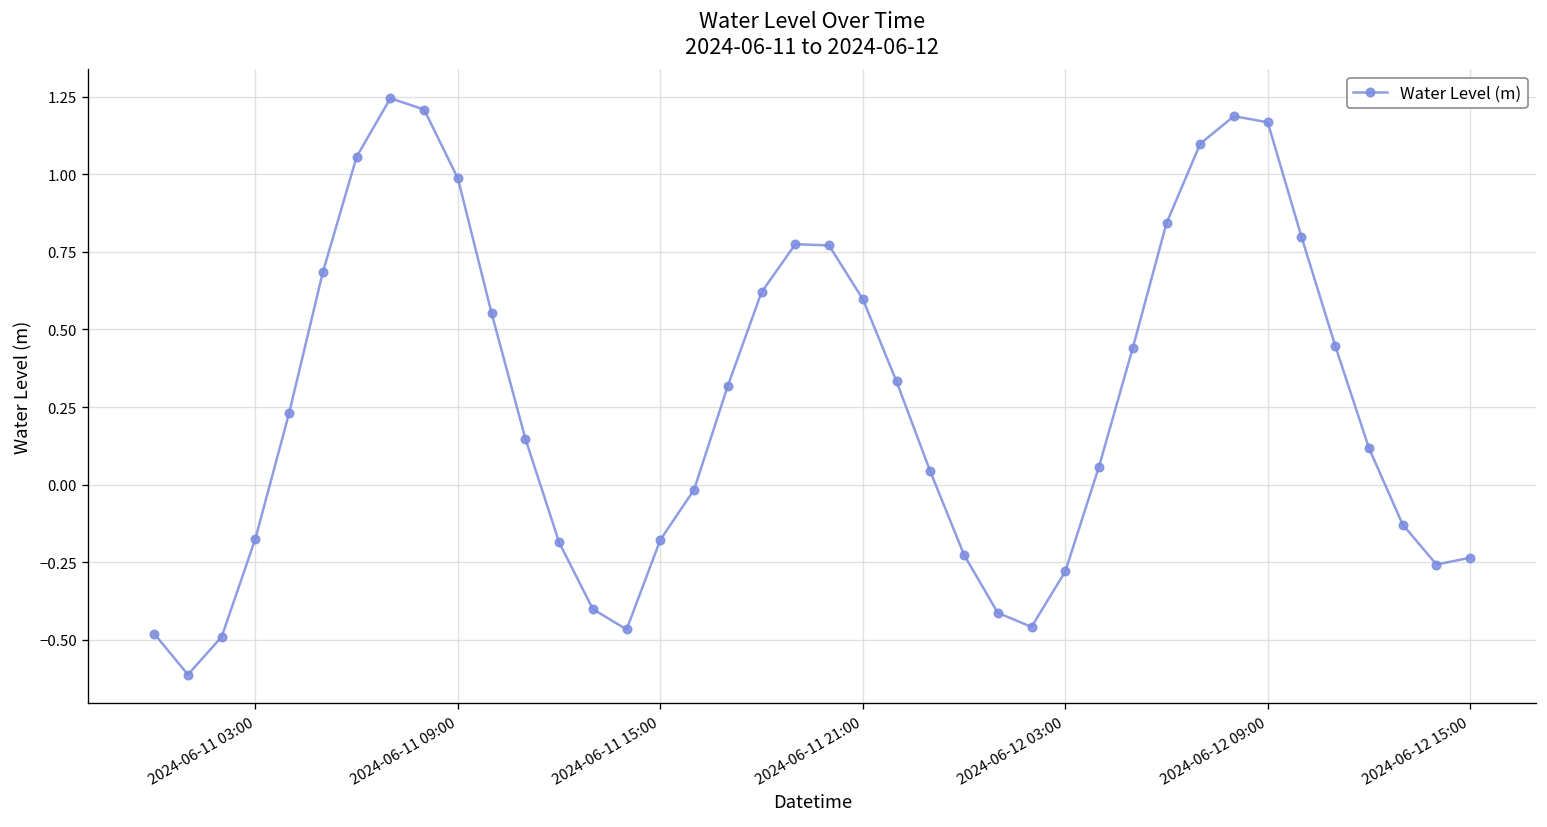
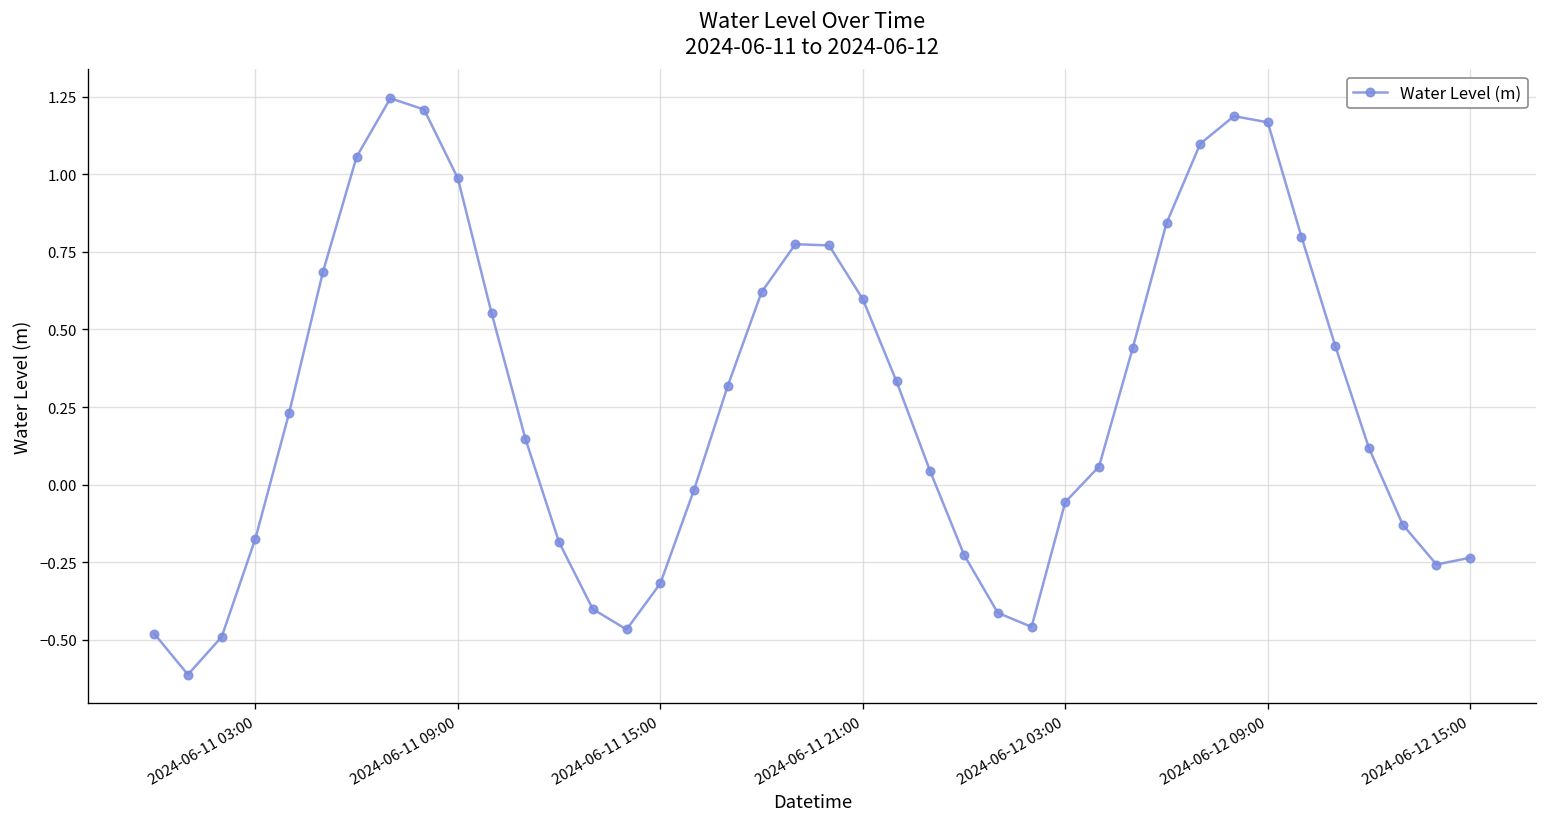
2024-06-11 15:00: -0.18 -> -0.32
2024-06-12 03:00: -0.28 -> -0.06
